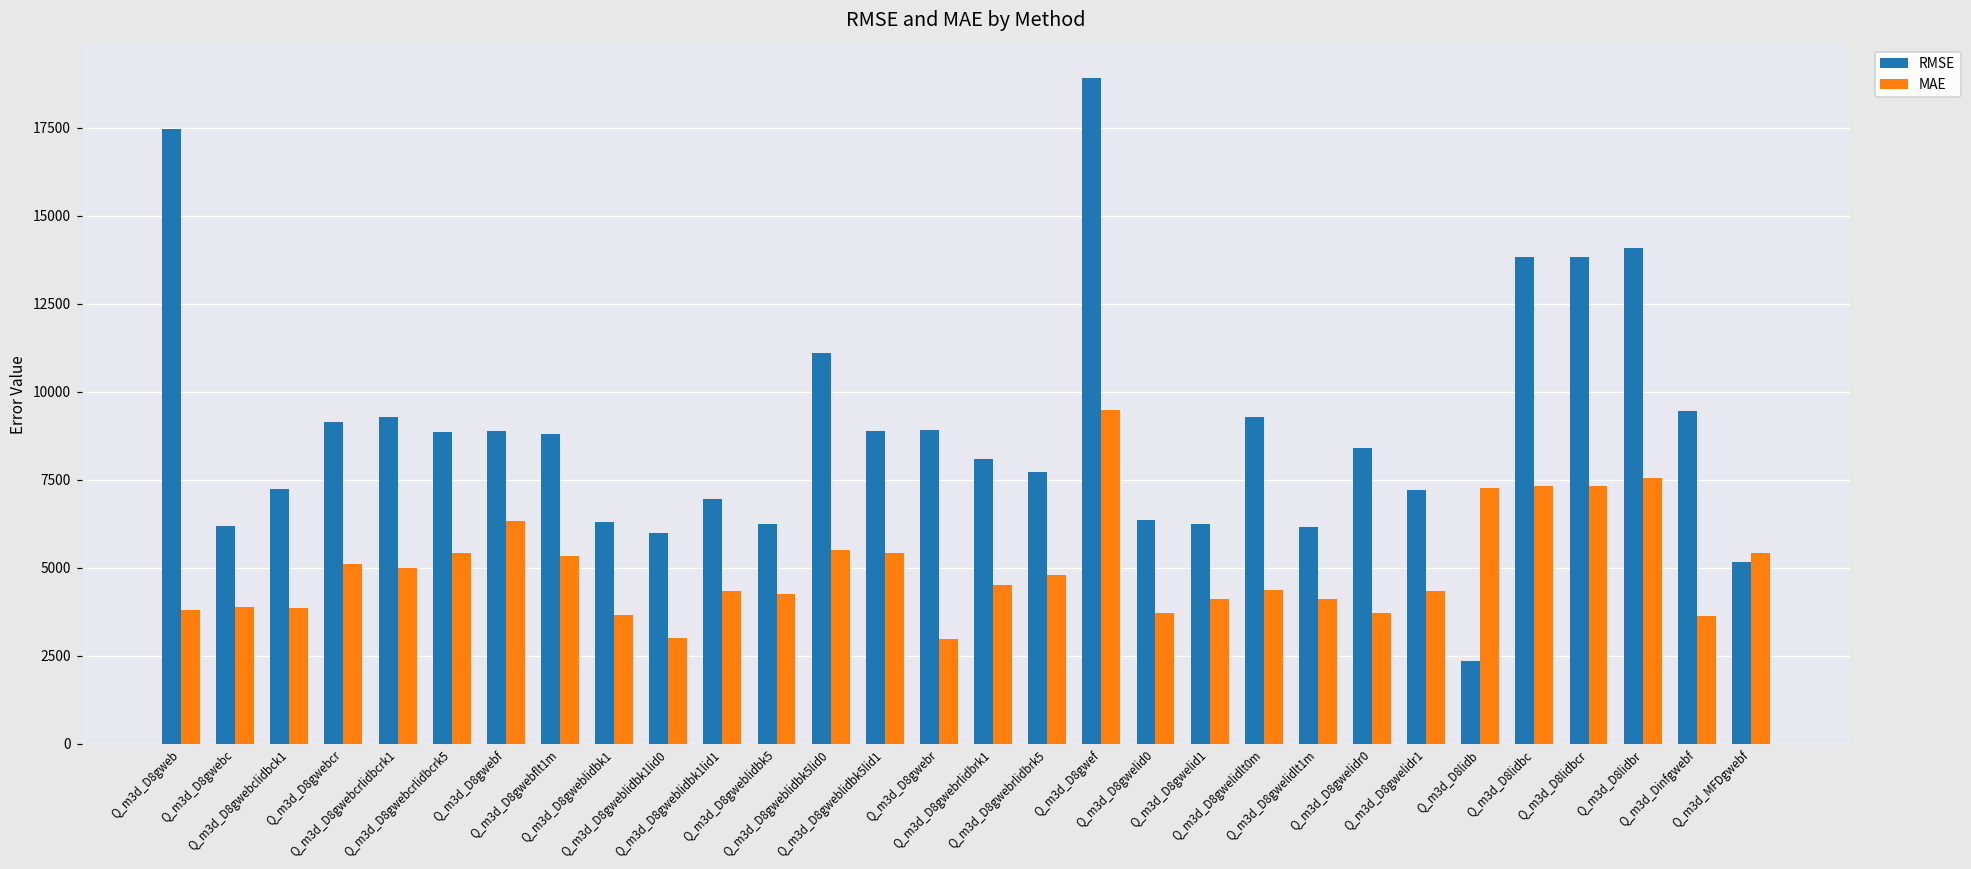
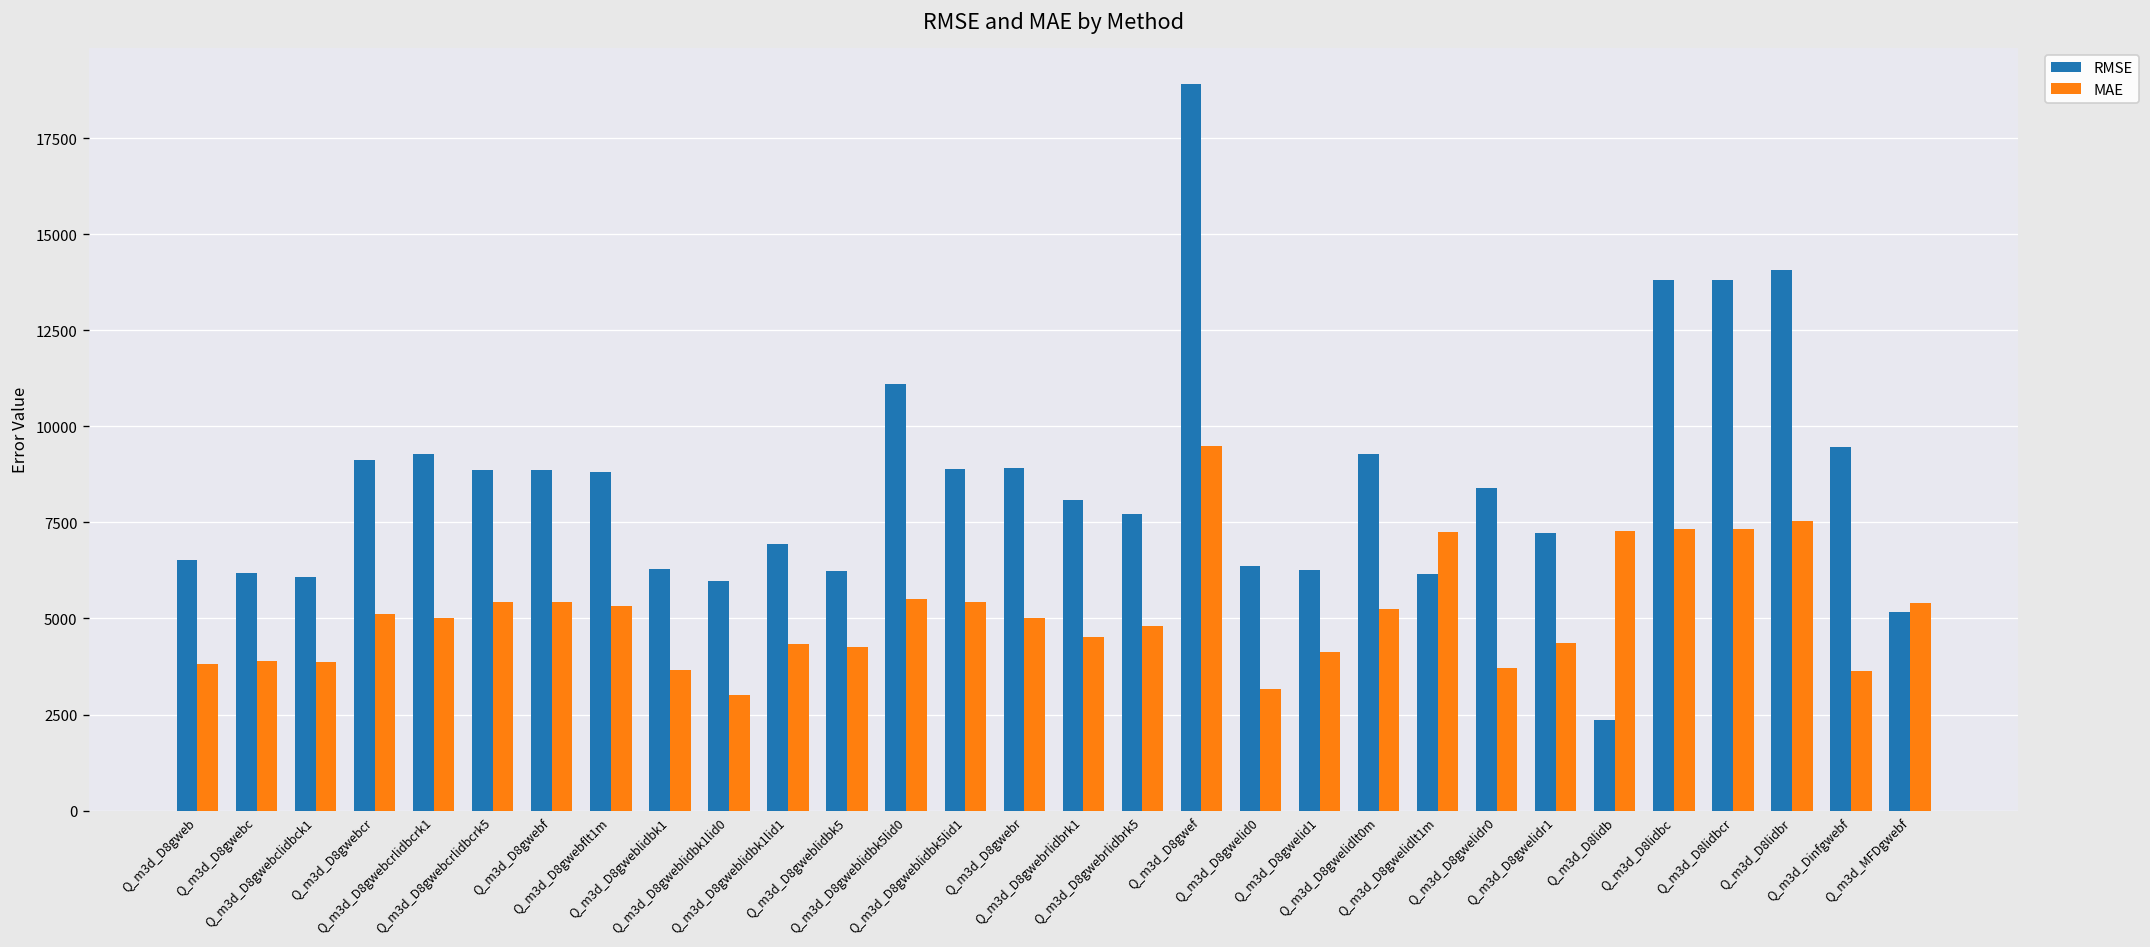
RMSE, Q_m3d_D8gweb: 17500 -> 6500
RMSE, Q_m3d_D8gwebclidbck1: 7200 -> 6100
MAE, Q_m3d_D8gwebf: 6300 -> 5400
MAE, Q_m3d_D8gwebr: 3000 -> 5000
MAE, Q_m3d_D8gwelid0: 3700 -> 3200
MAE, Q_m3d_D8gwelidlt0m: 4400 -> 5200
MAE, Q_m3d_D8gwelidlt1m: 4100 -> 7300
